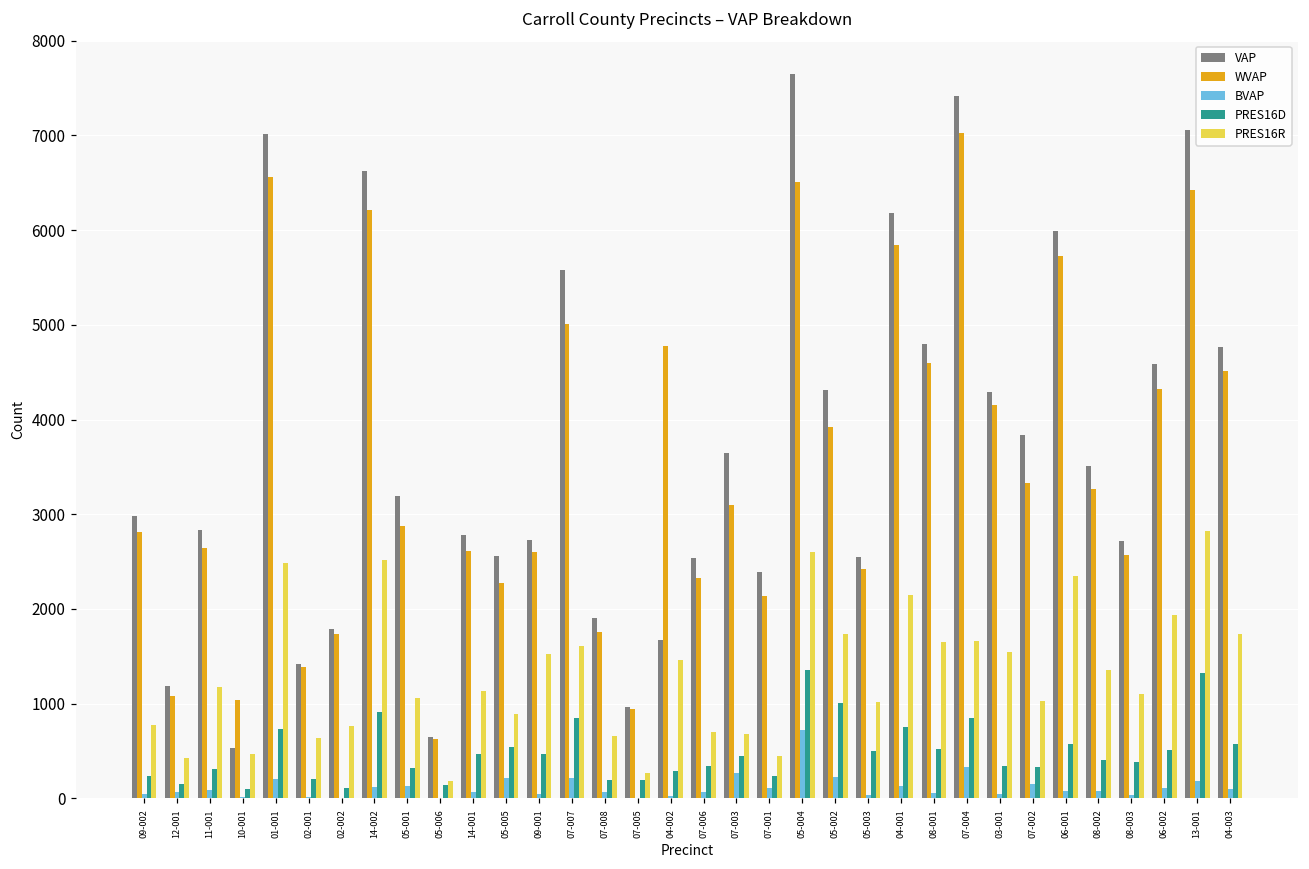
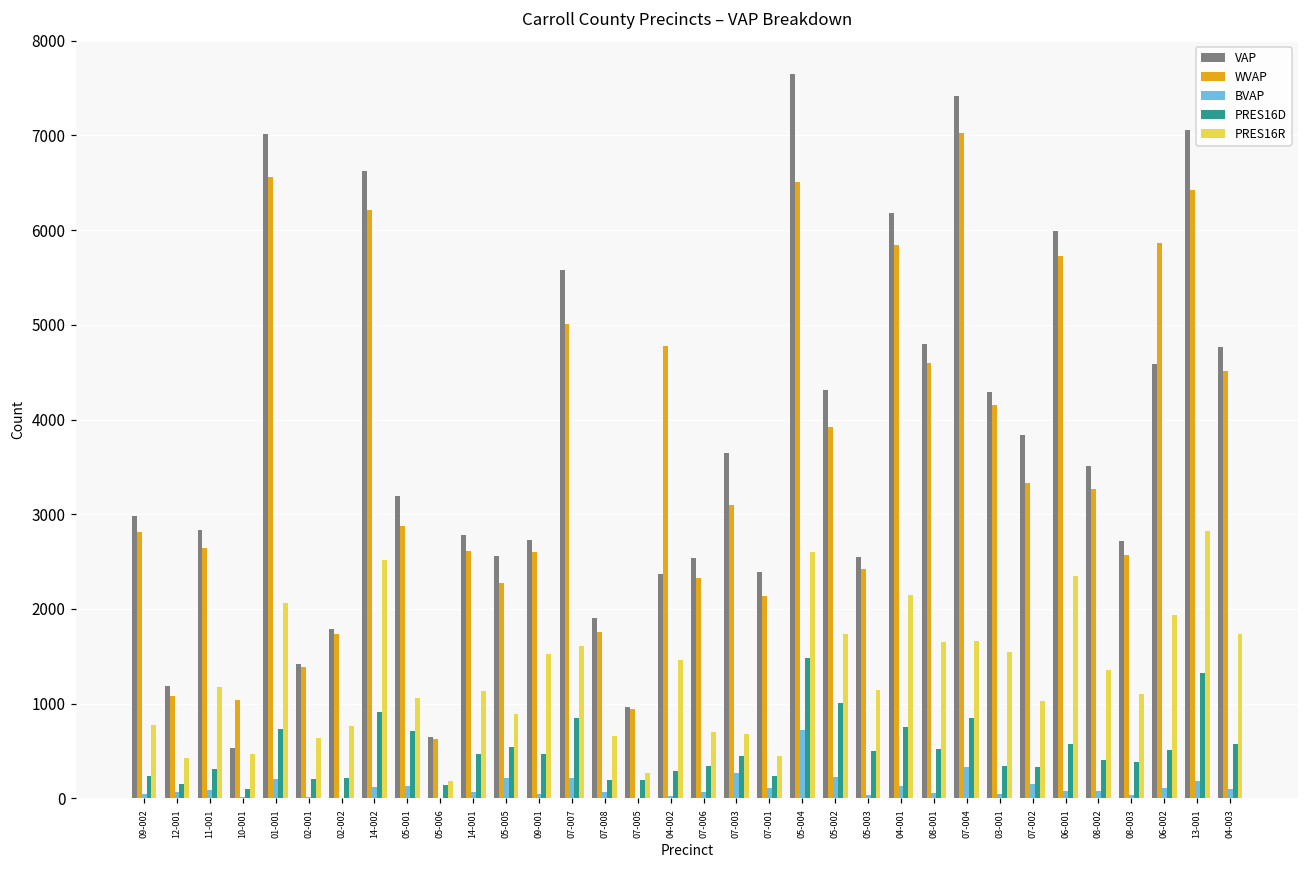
PRES16R, 01-001: 2500 -> 2100
PRES16D, 02-002: 100 -> 200
PRES16D, 05-001: 300 -> 700
VAP, 04-002: 1700 -> 2400
PRES16D, 05-004: 1400 -> 1500
PRES16R, 05-003: 1000 -> 1100
WVAP, 06-002: 4300 -> 5900
